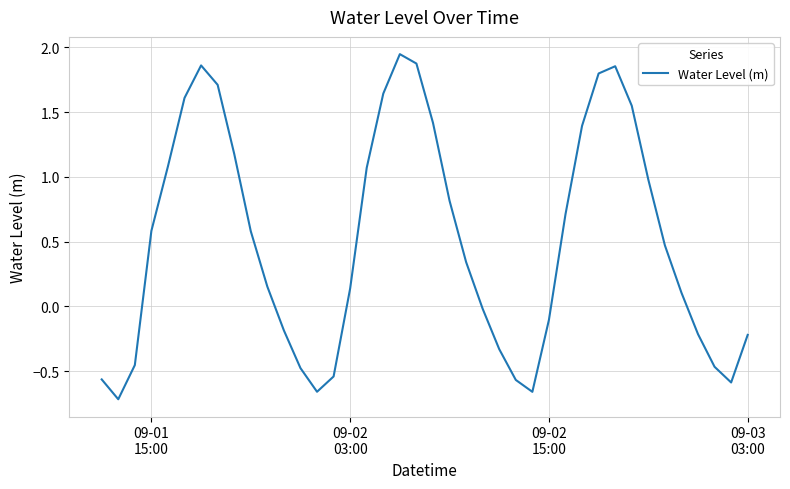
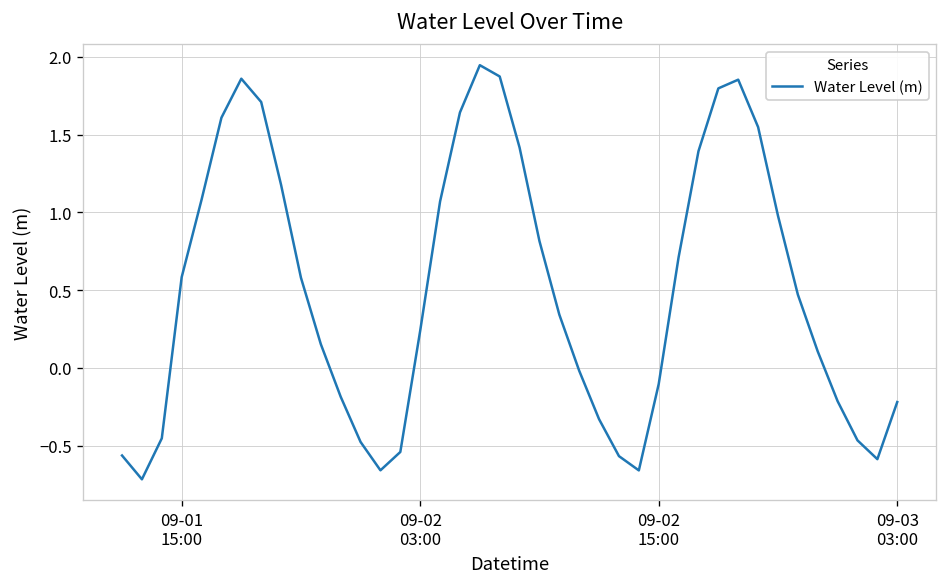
09-02 03:00: 0.14 -> 0.24
